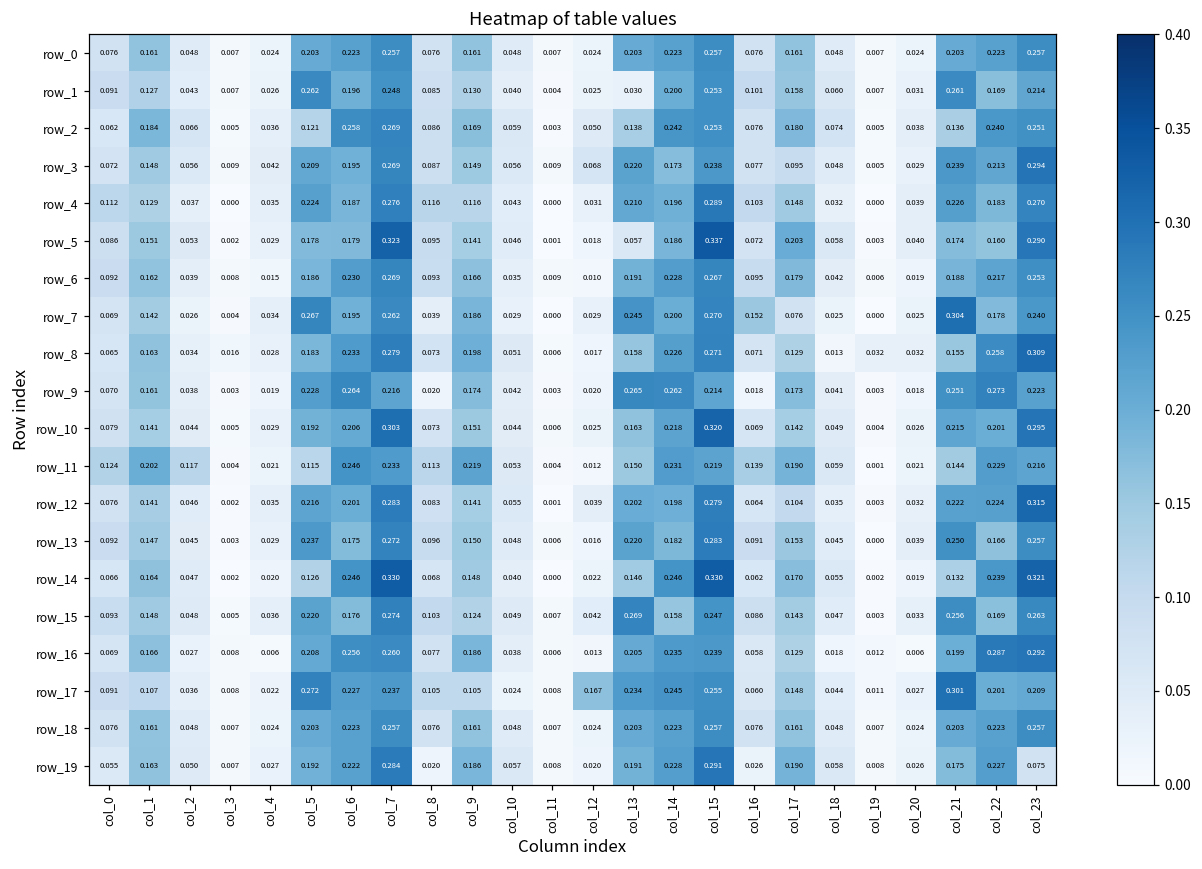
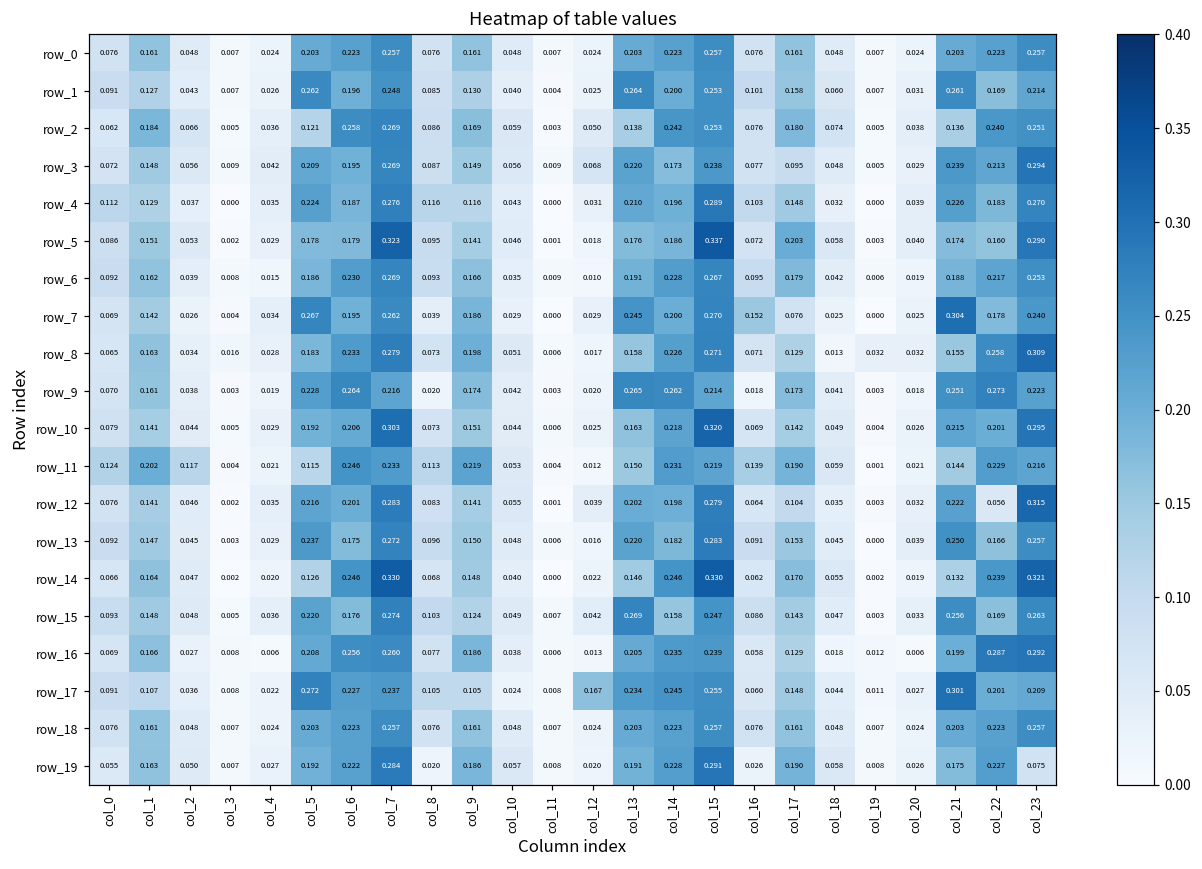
row_1, col_13: 0.030 -> 0.264
row_5, col_13: 0.057 -> 0.176
row_12, col_22: 0.224 -> 0.056
